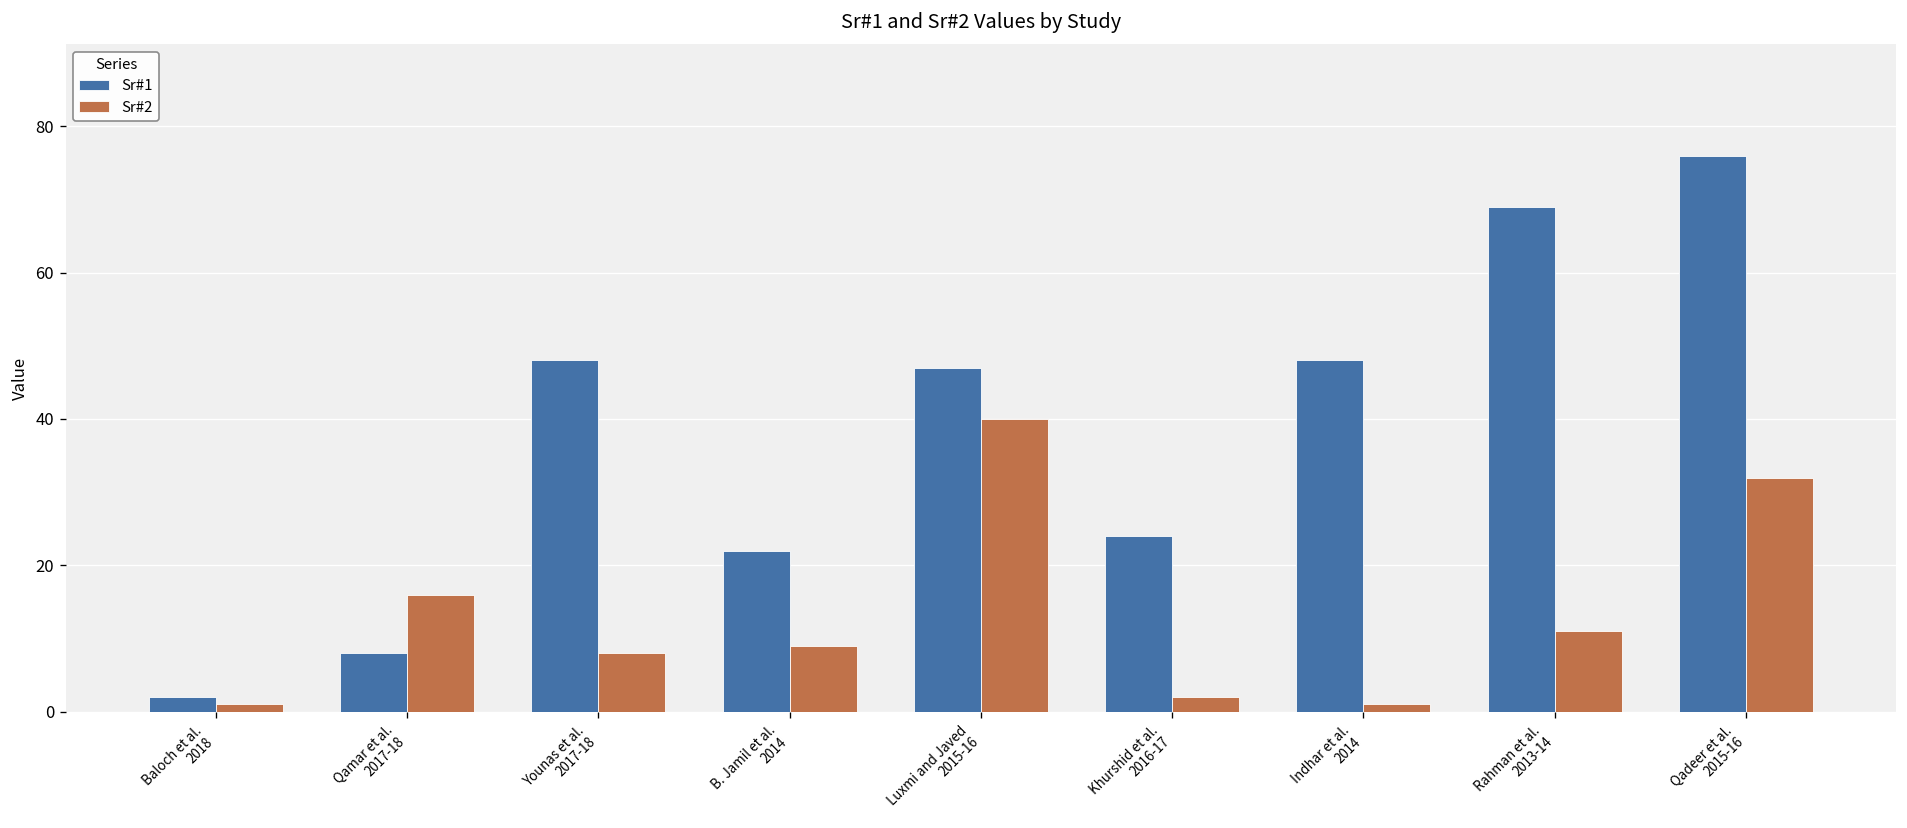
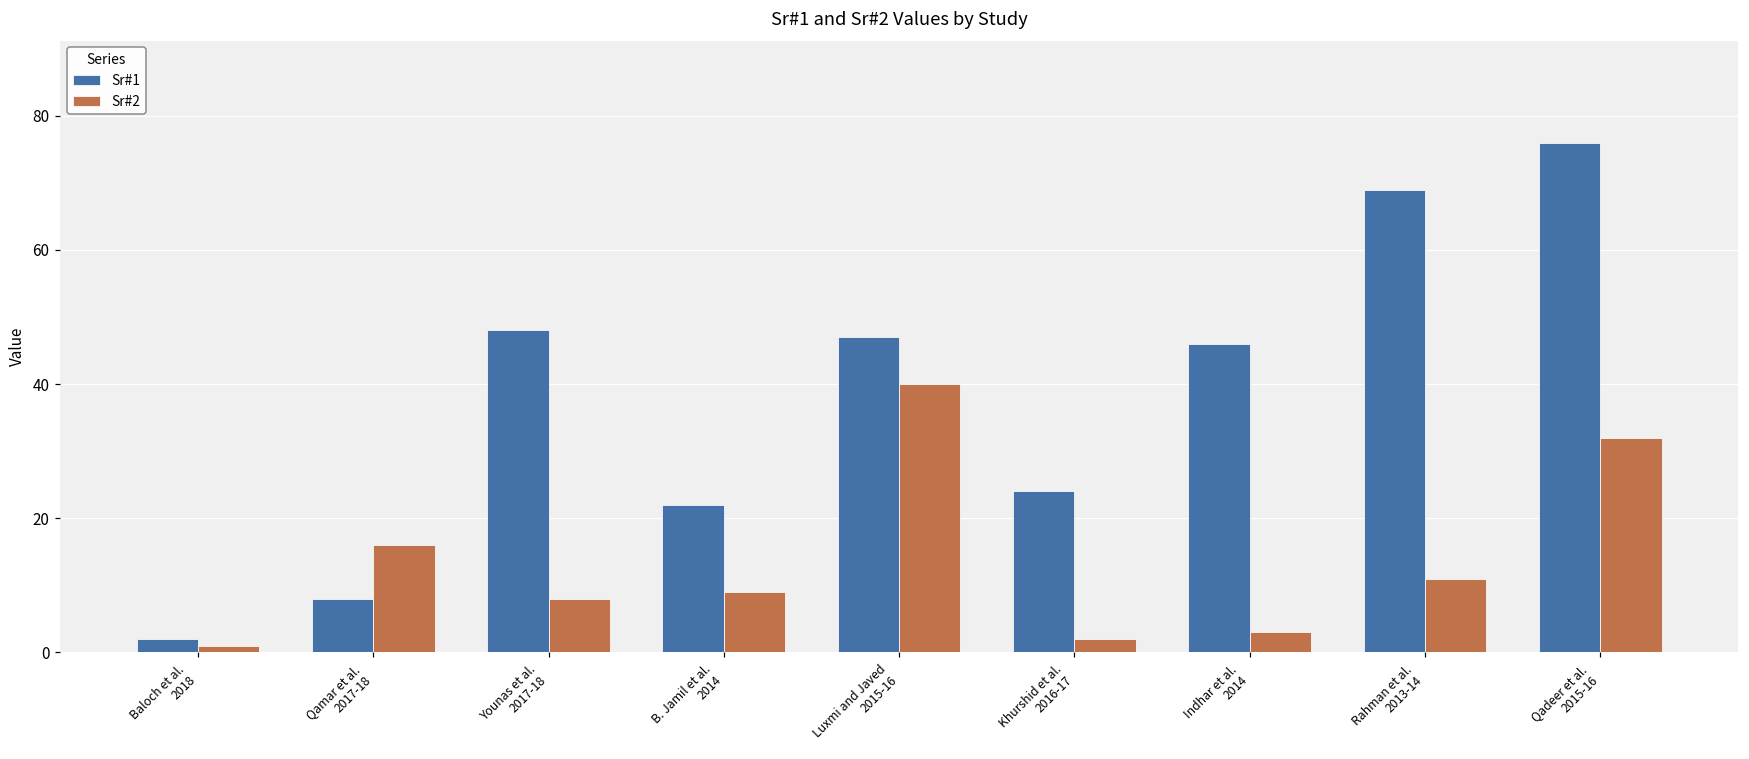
Sr#1, Indhar et al. 2014: 48 -> 46
Sr#2, Indhar et al. 2014: 1 -> 3
